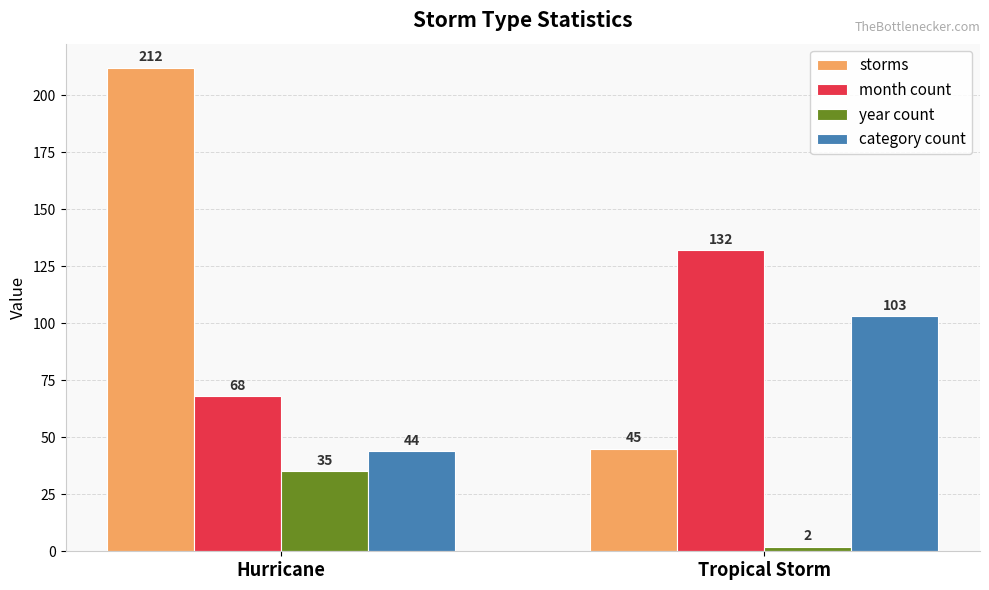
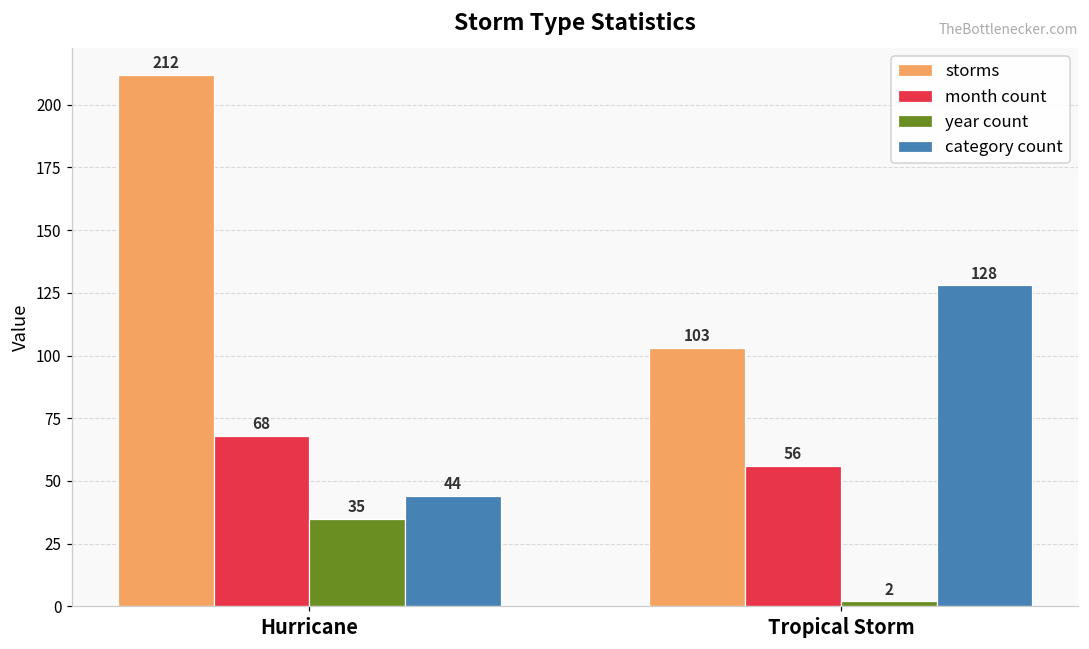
storms, Tropical Storm: 45 -> 103
month count, Tropical Storm: 132 -> 56
category count, Tropical Storm: 103 -> 128
